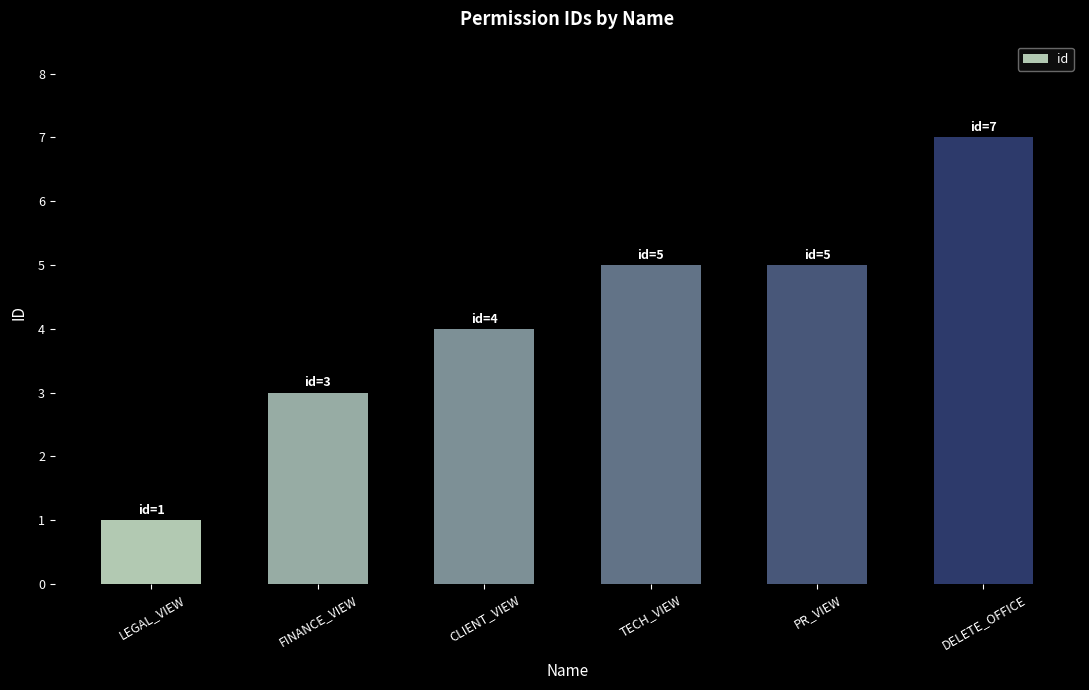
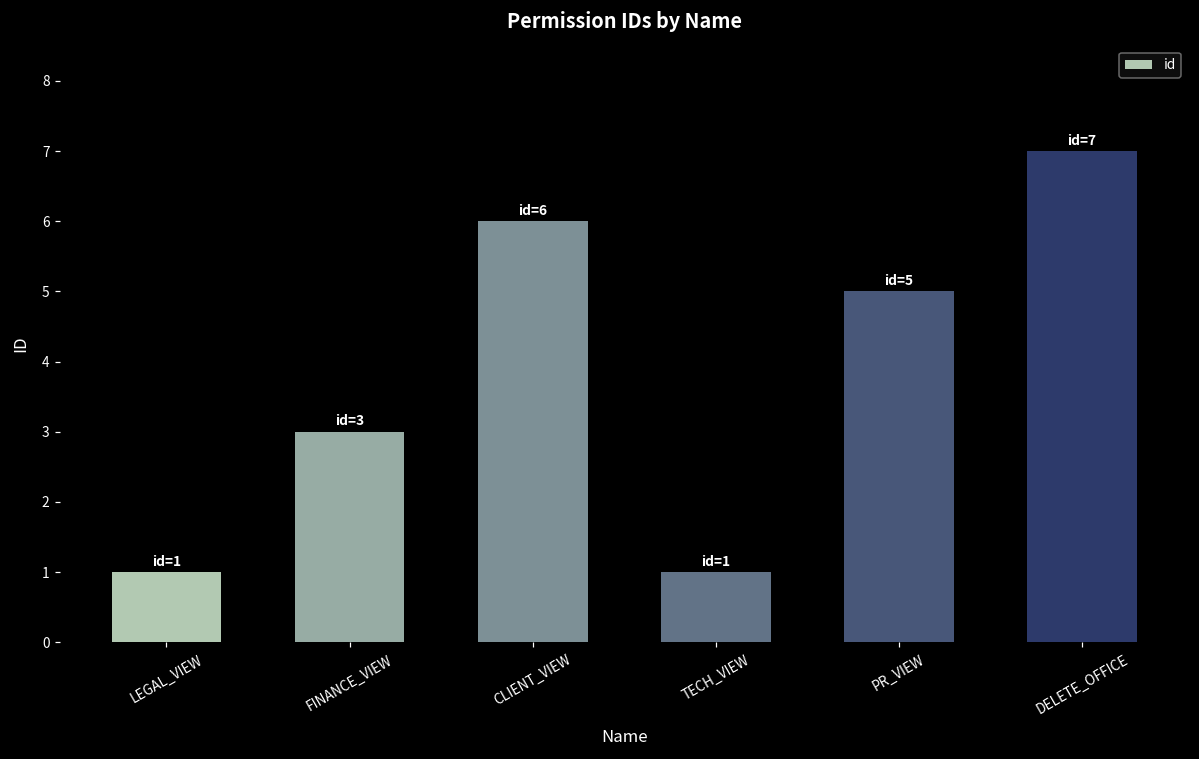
CLIENT_VIEW: 4 -> 6
TECH_VIEW: 5 -> 1
